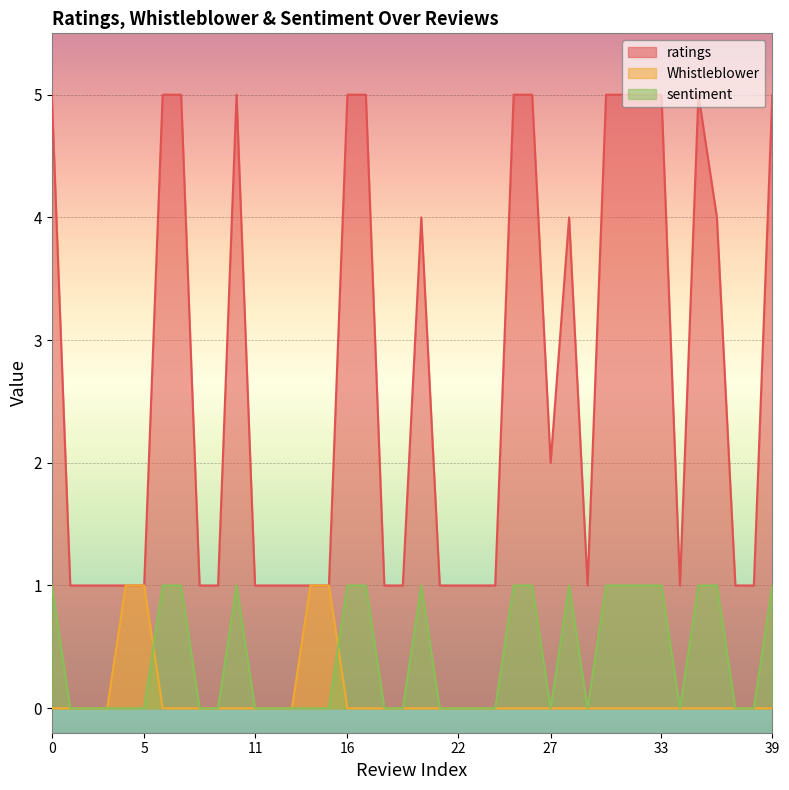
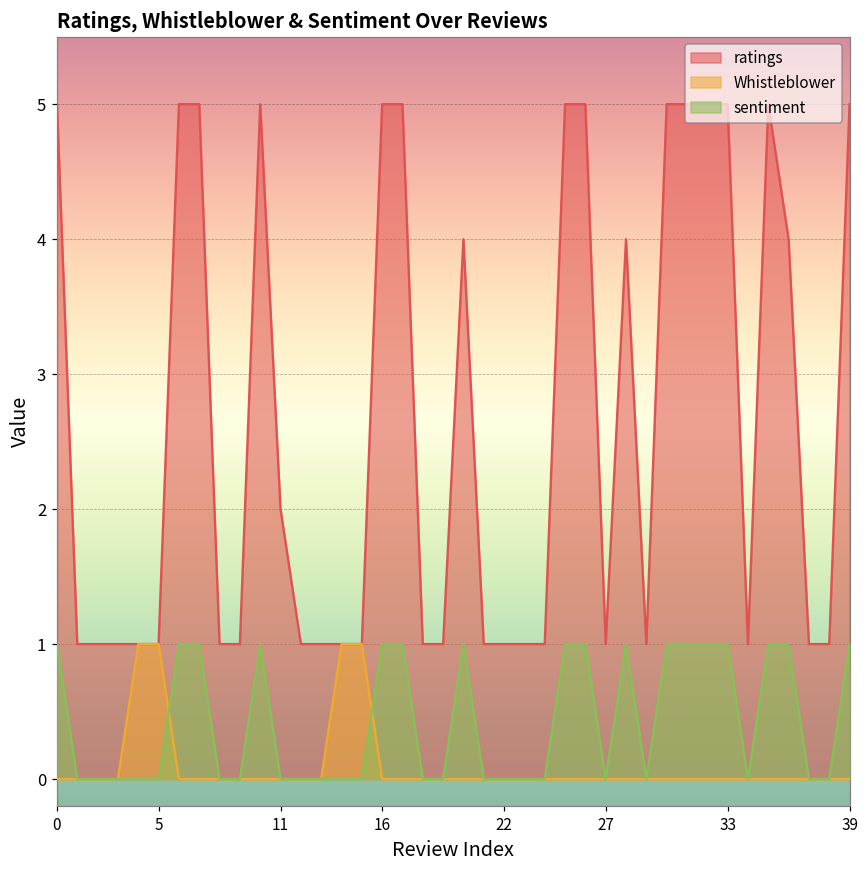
ratings, 11: 1 -> 2
ratings, 27: 2 -> 1
